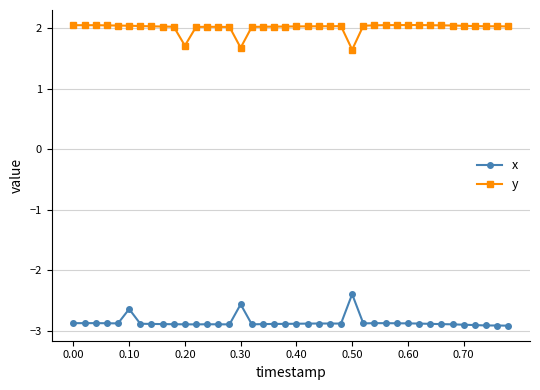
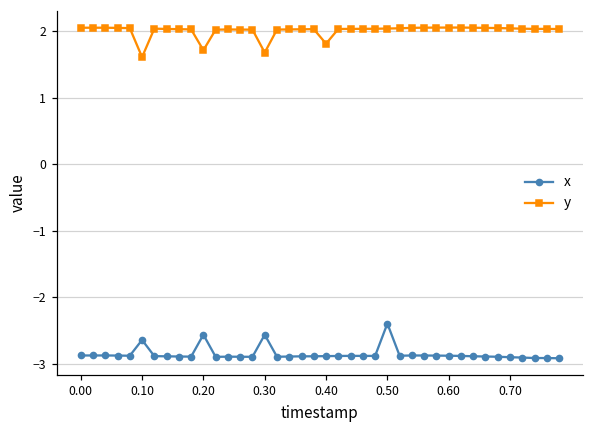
y, 0.10: 2.0 -> 1.6
x, 0.20: -2.9 -> -2.6
y, 0.40: 2.0 -> 1.8
y, 0.50: 1.6 -> 2.0
